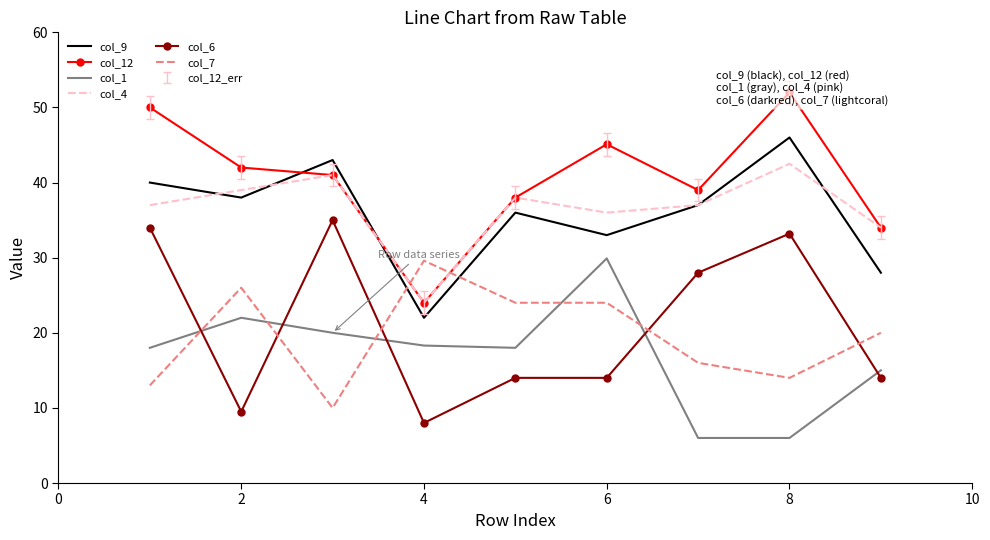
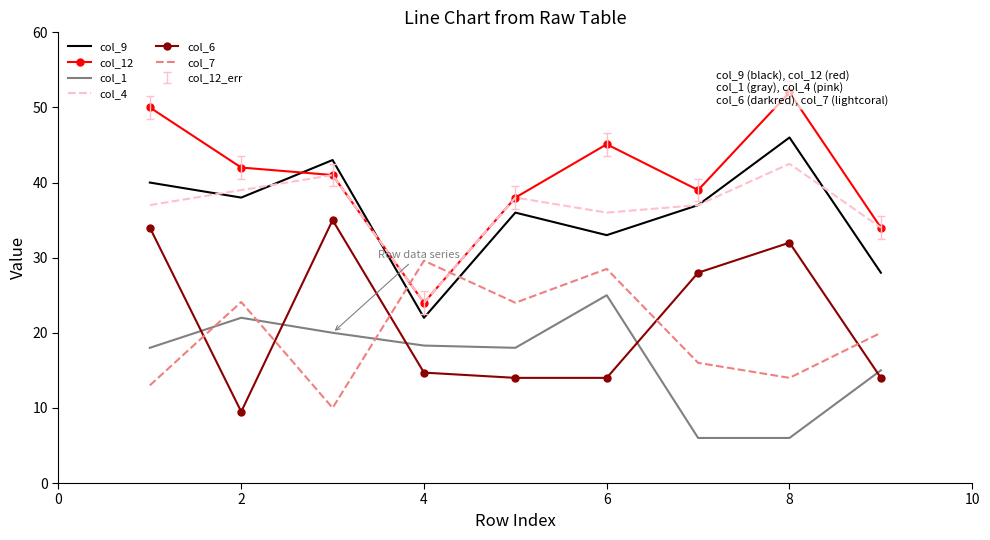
col_7, 2: 26 -> 24
col_6, 4: 8 -> 15
col_1, 6: 30 -> 25
col_7, 6: 24 -> 29
col_6, 8: 33 -> 32
